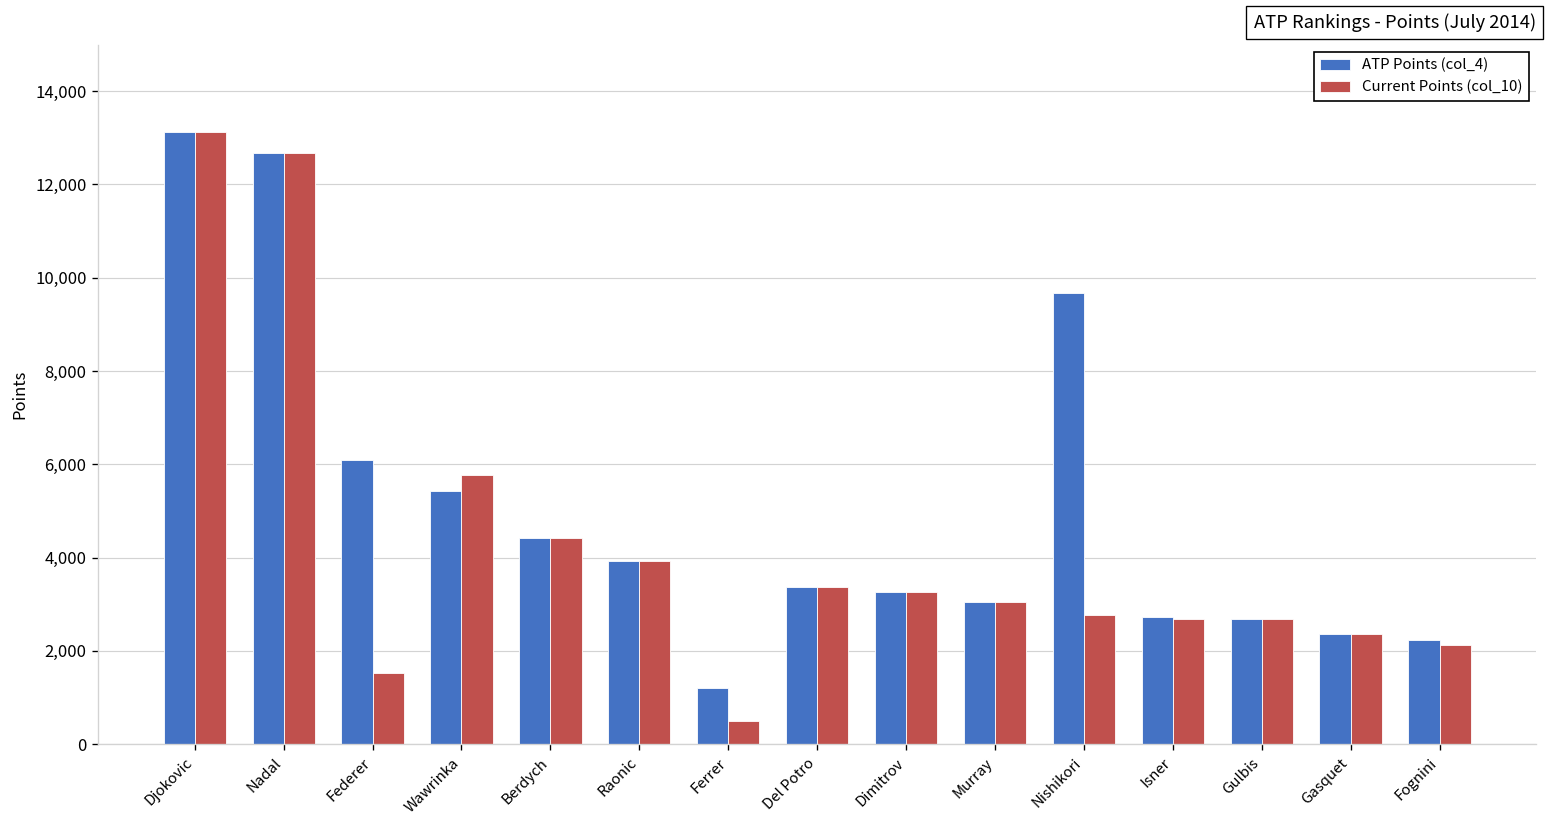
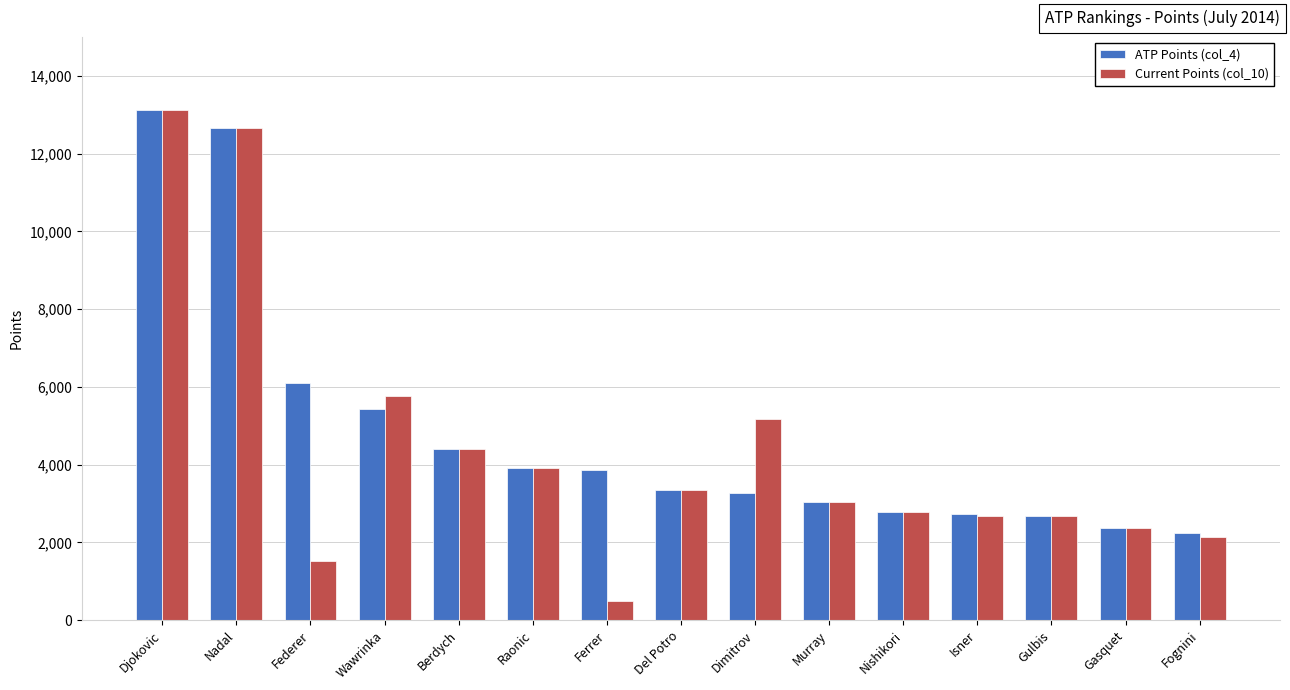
ATP Points (col_4), Ferrer: 1,200 -> 3,900
Current Points (col_10), Dimitrov: 3,300 -> 5,200
ATP Points (col_4), Nishikori: 9,700 -> 2,800
